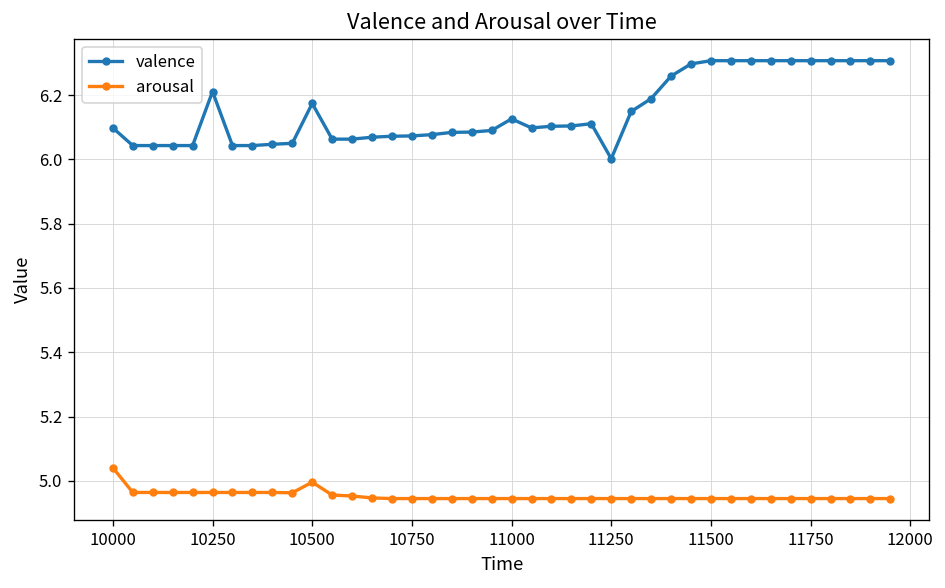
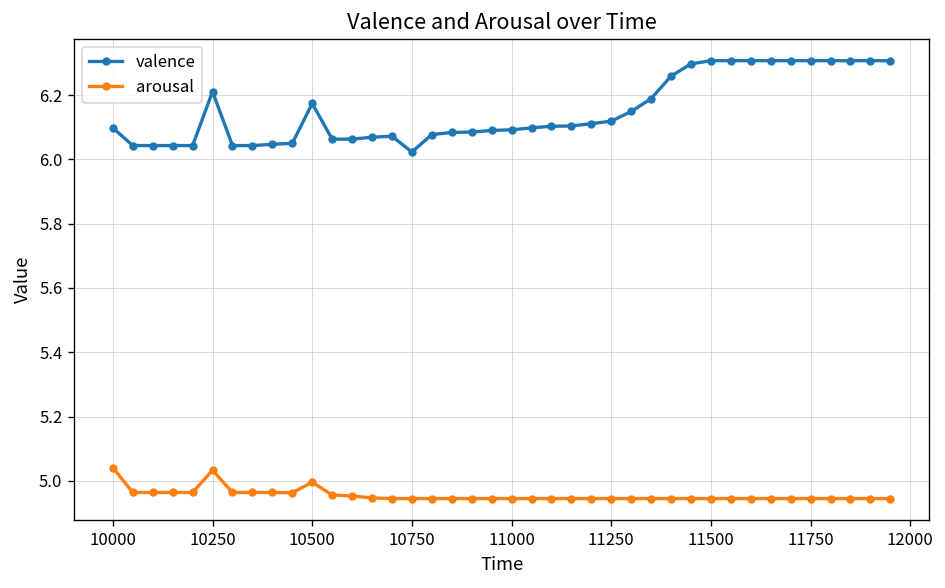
arousal, 10250: 4.96 -> 5.03
valence, 10750: 6.07 -> 6.02
valence, 11000: 6.13 -> 6.09
valence, 11250: 6.00 -> 6.12
